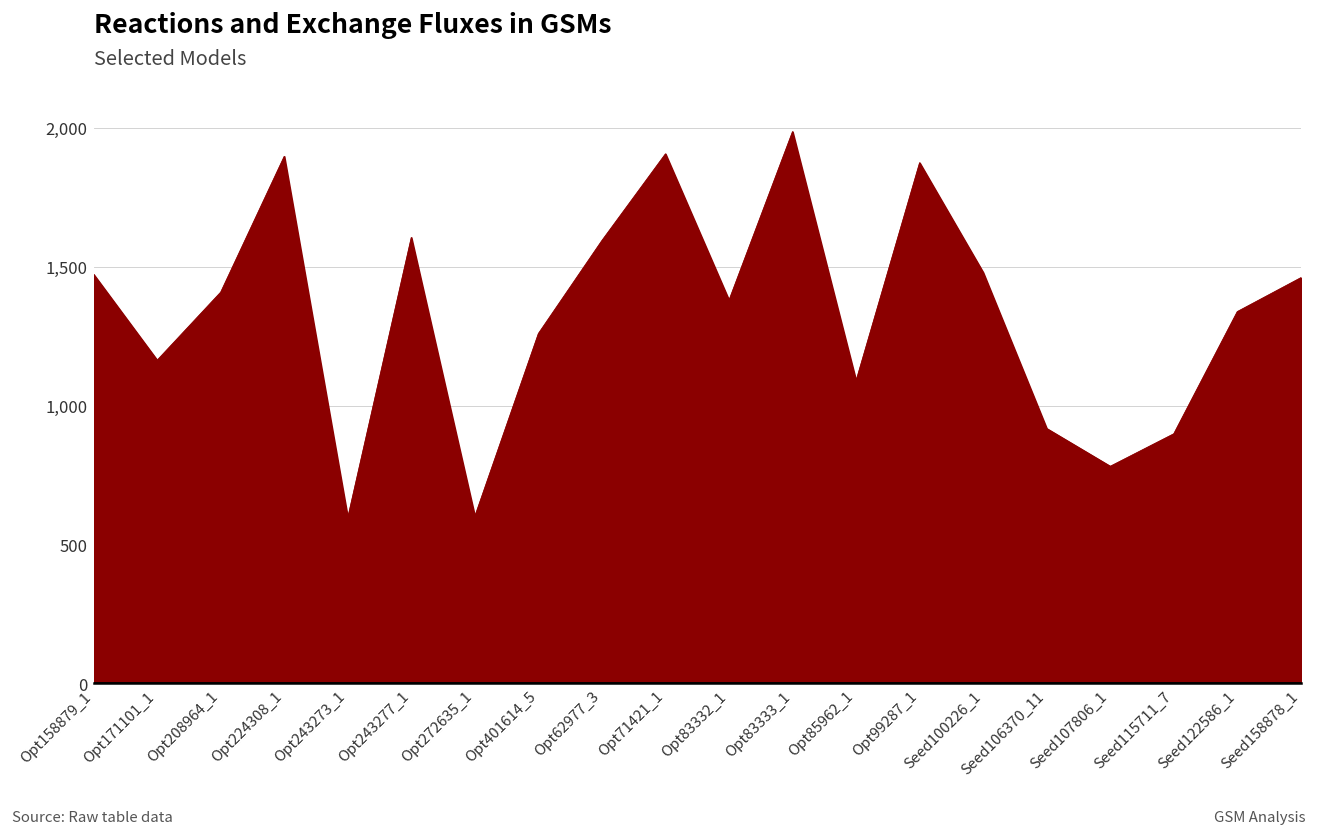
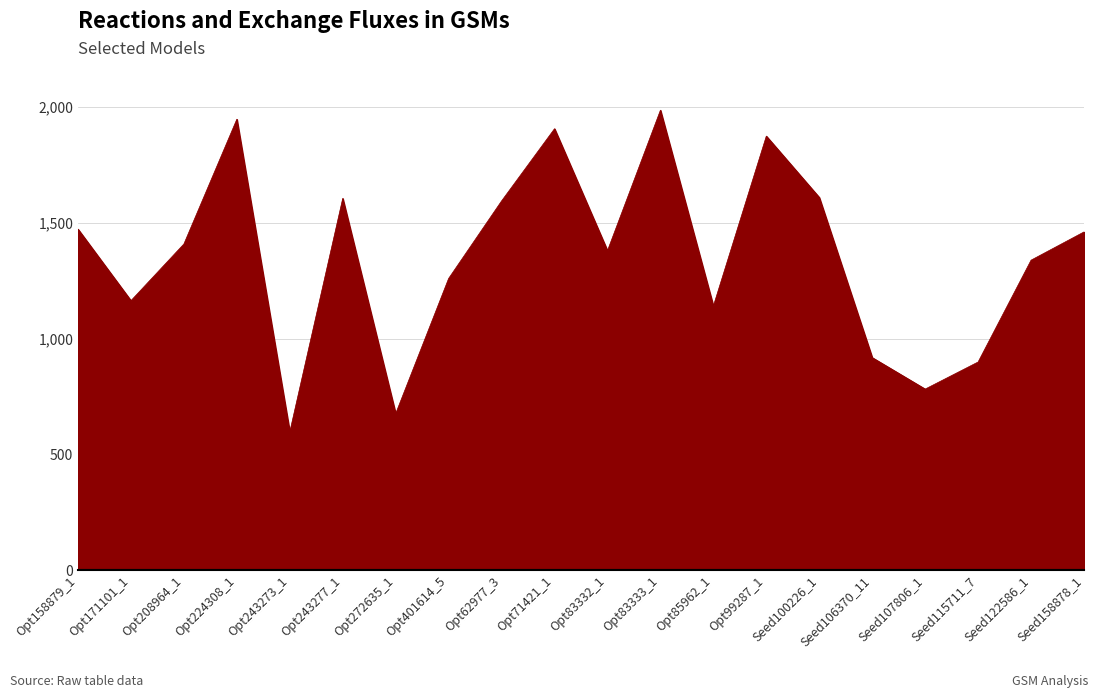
Opt224308_1: 1,900 -> 1,950
Opt272635_1: 600 -> 680
Opt85962_1: 1,090 -> 1,140
Seed100226_1: 1,480 -> 1,610
